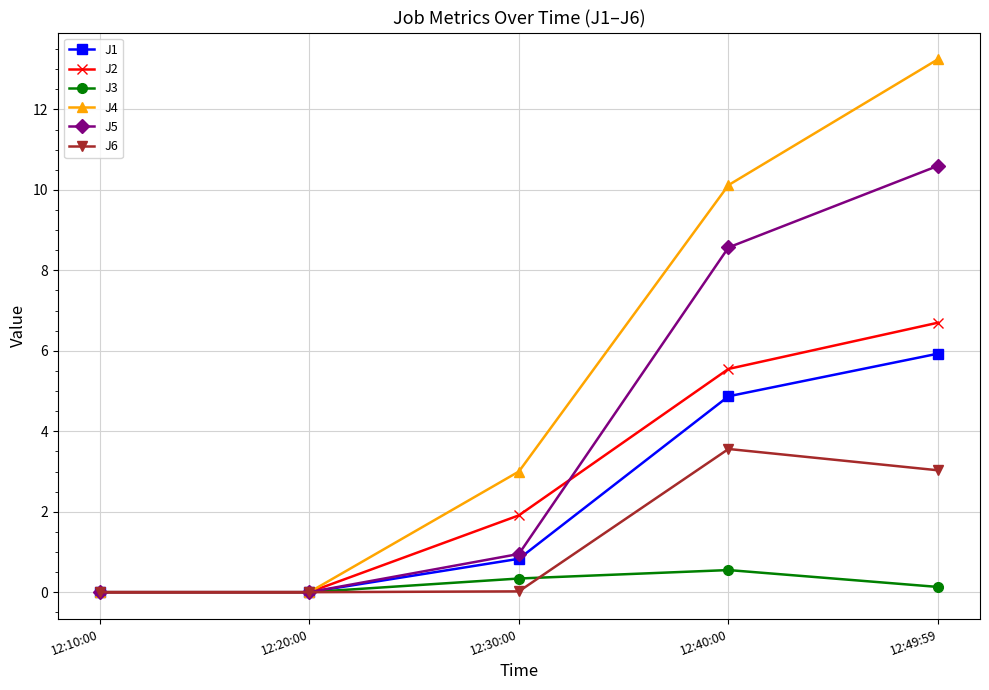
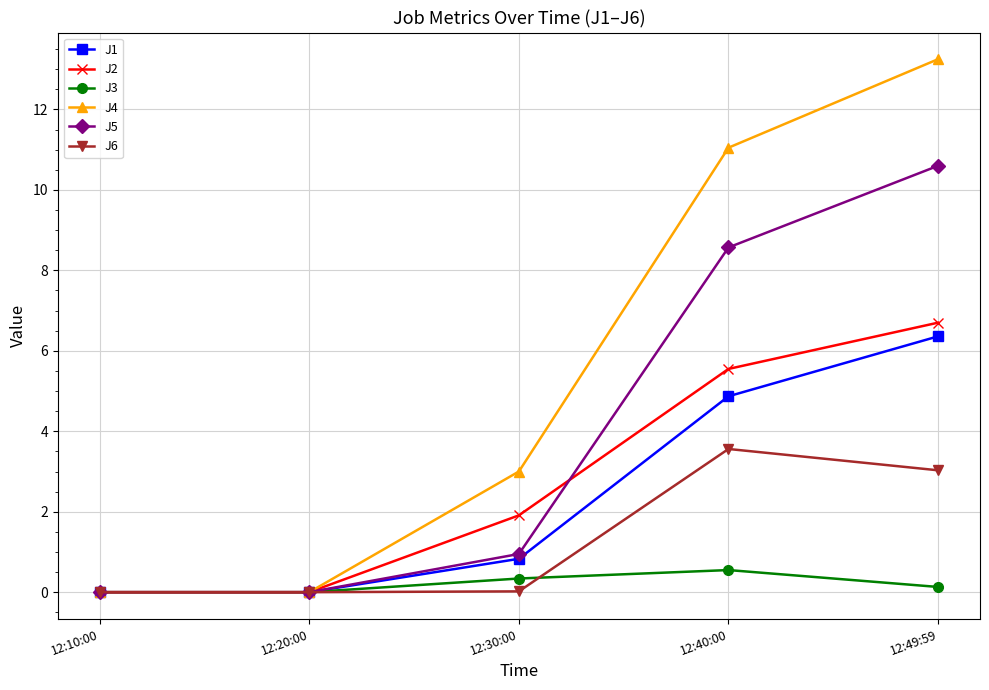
J4, 12:40:00: 10.1 -> 11.1
J1, 12:49:59: 5.9 -> 6.4
